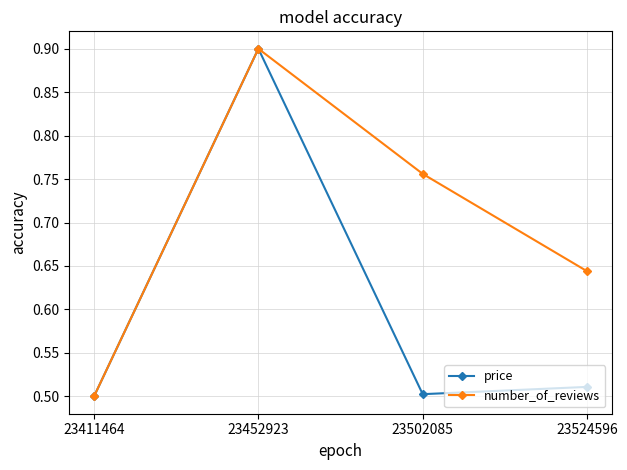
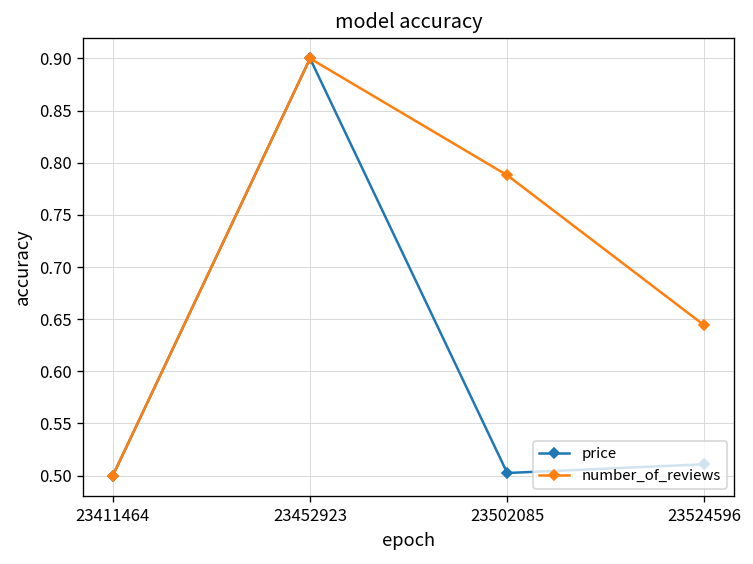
number_of_reviews, 23502085: 0.76 -> 0.79
